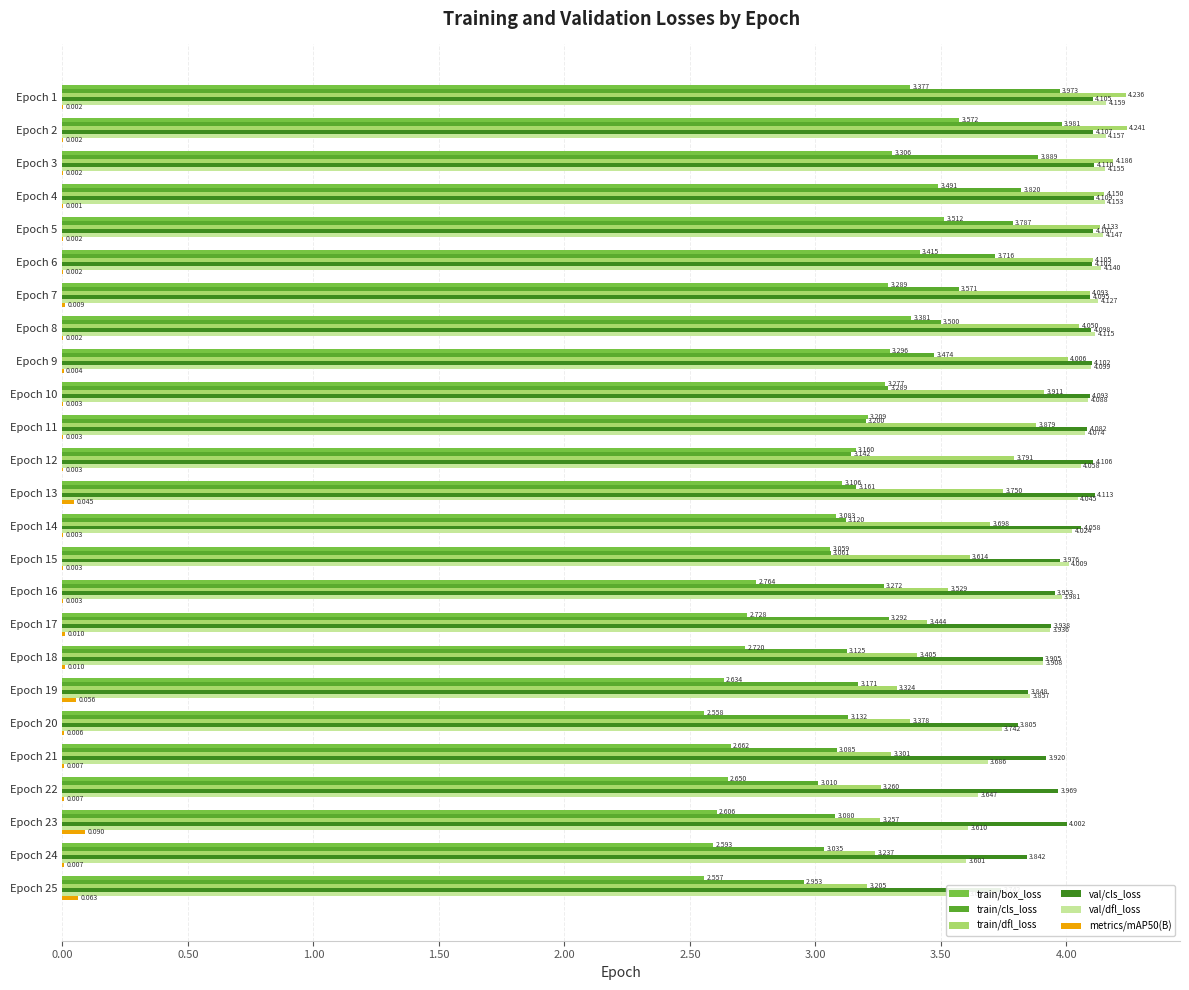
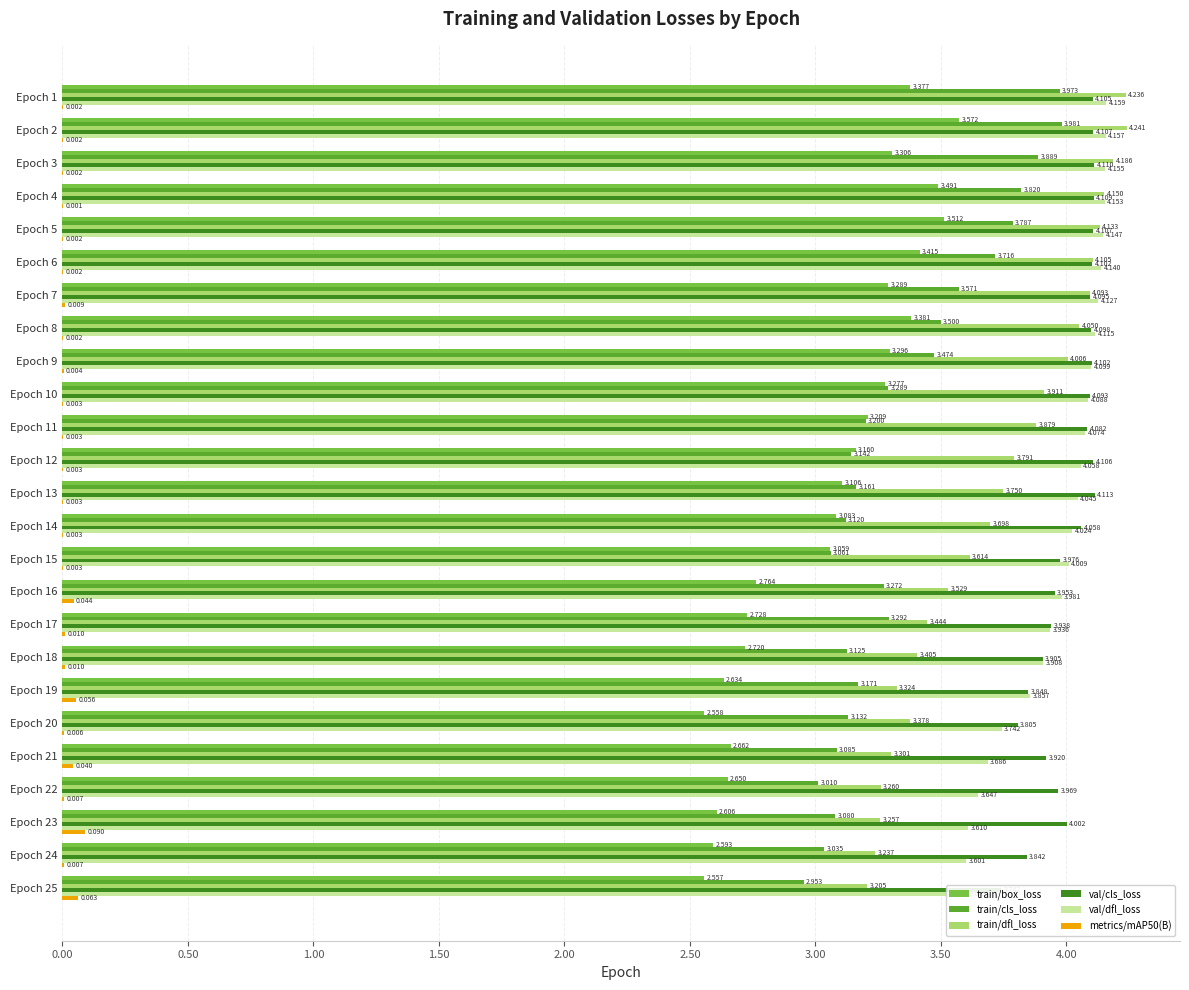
metrics/mAP50(B), Epoch 13: 0.045 -> 0.003
metrics/mAP50(B), Epoch 16: 0.003 -> 0.044
metrics/mAP50(B), Epoch 21: 0.007 -> 0.040
